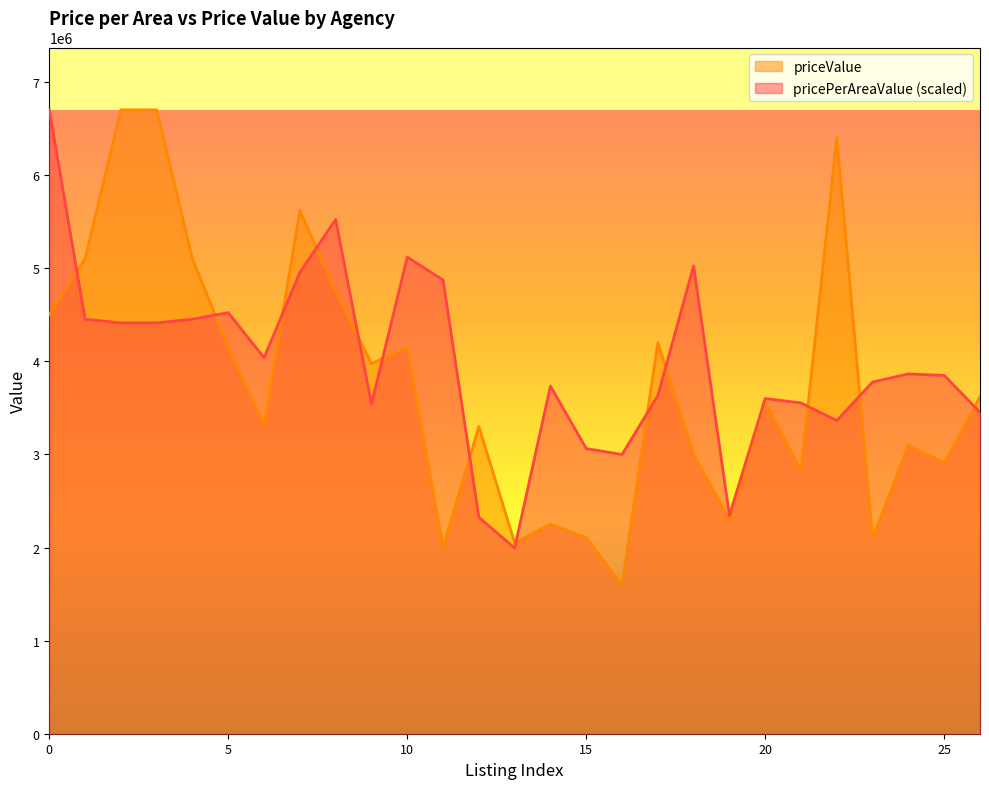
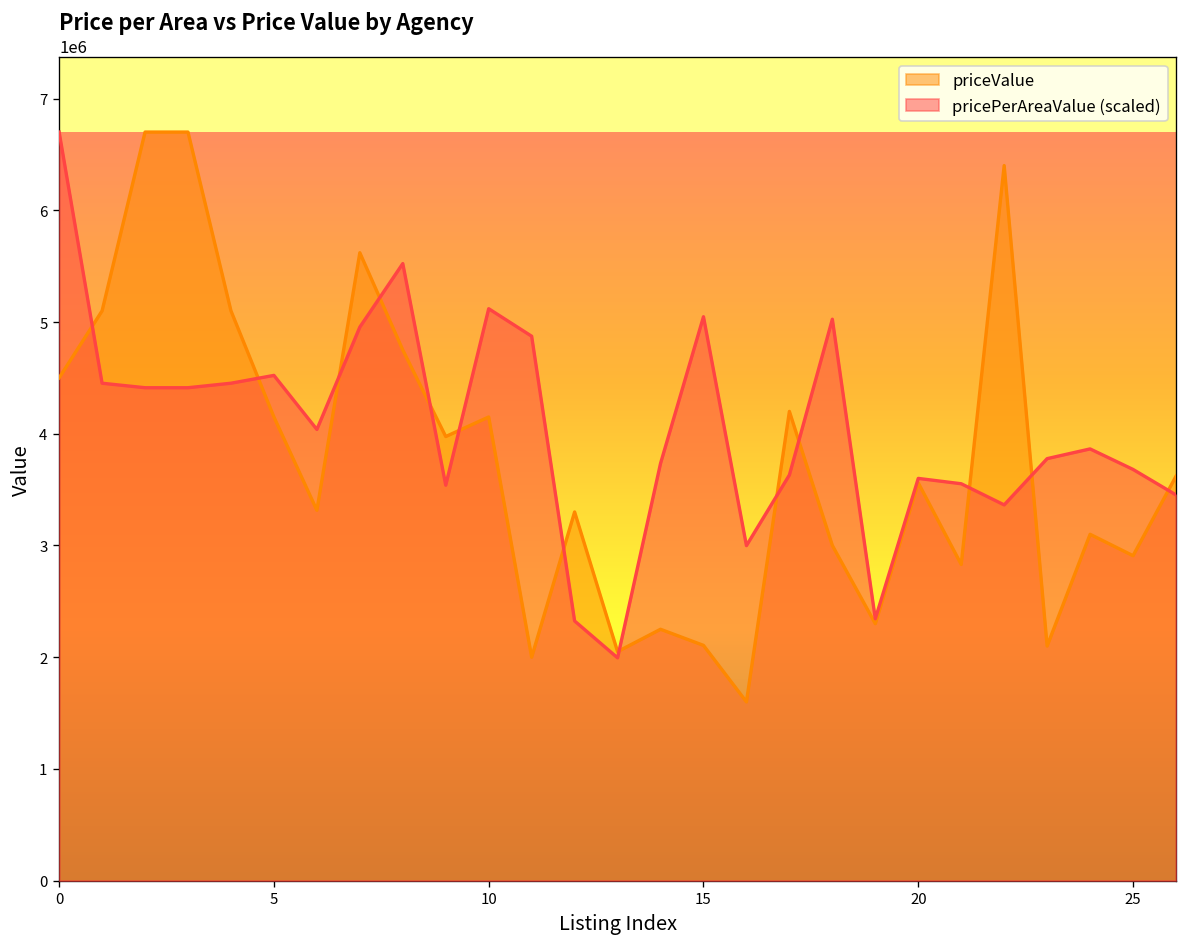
pricePerAreaValue (scaled), 15: 3100000 -> 5000000
pricePerAreaValue (scaled), 25: 3800000 -> 3700000
